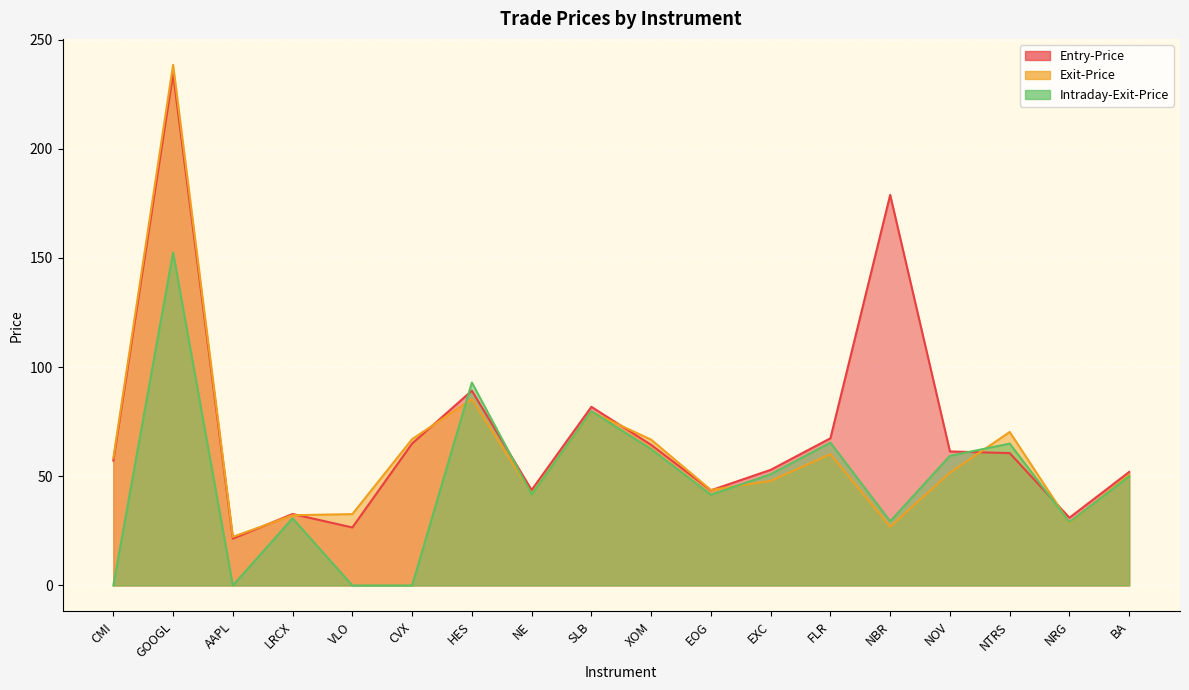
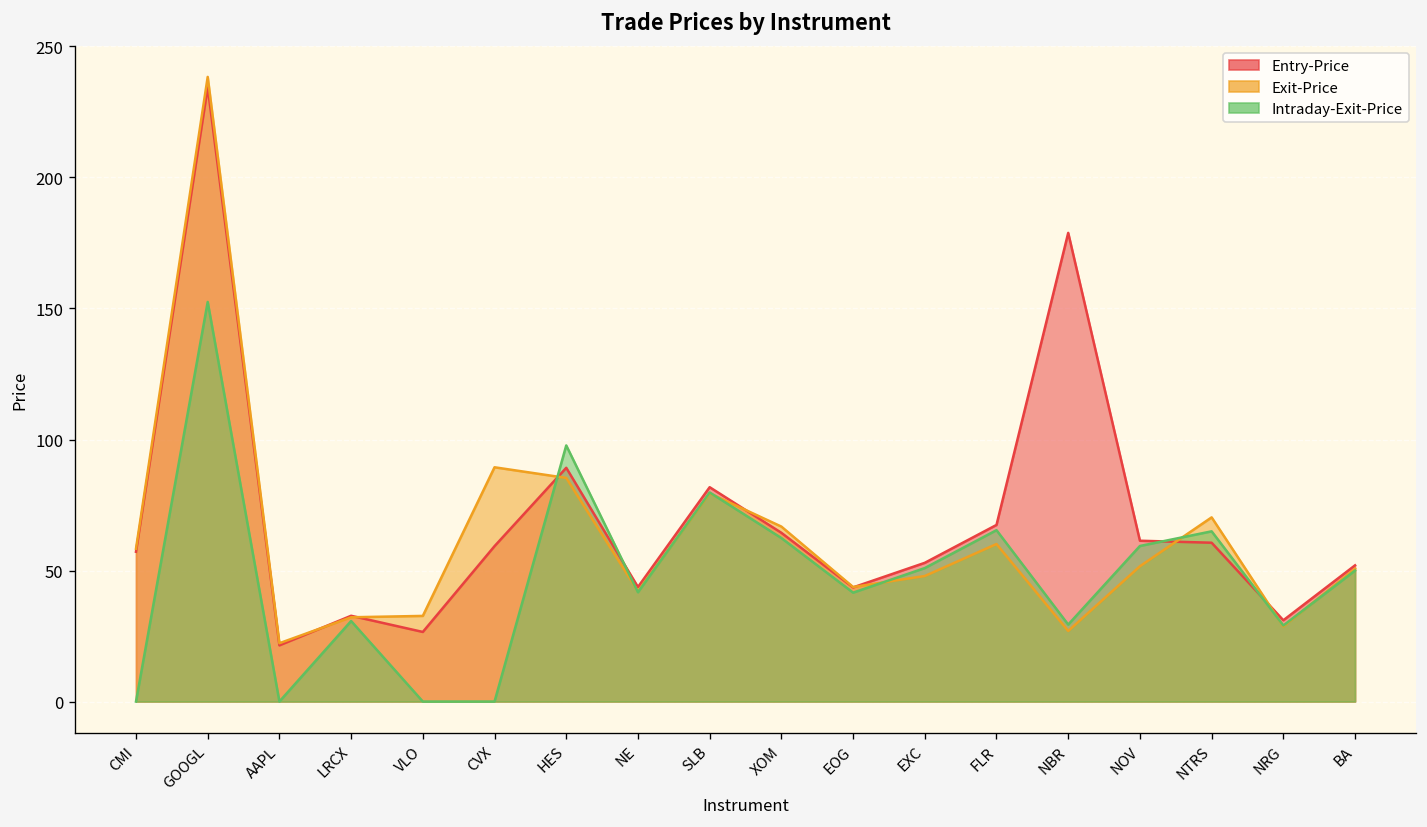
Entry-Price, CVX: 65 -> 59
Exit-Price, CVX: 67 -> 89
Intraday-Exit-Price, HES: 93 -> 98
